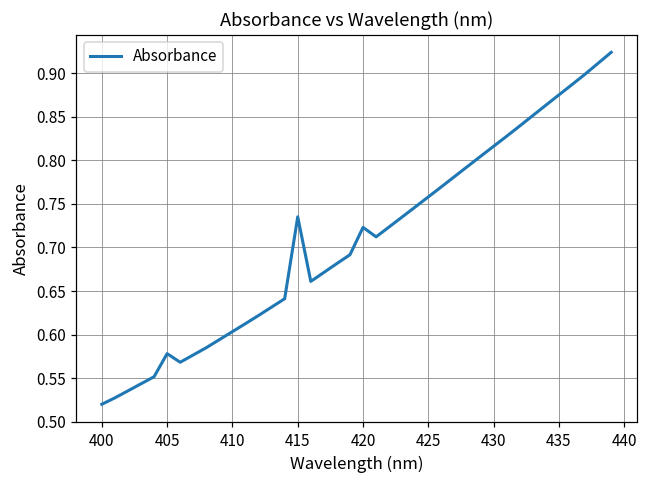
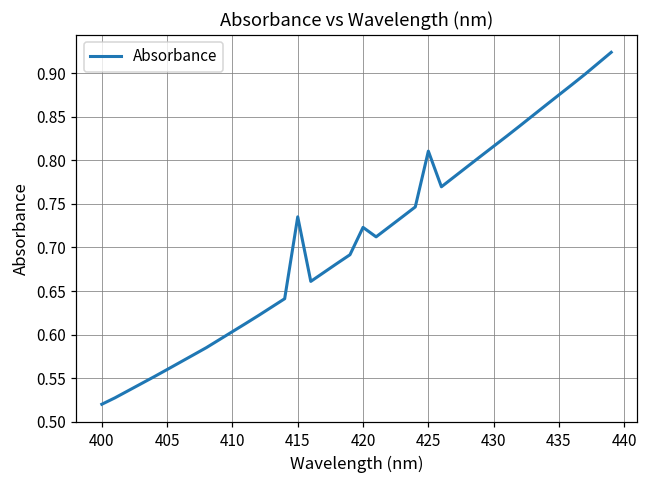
405: 0.58 -> 0.56
425: 0.76 -> 0.81
